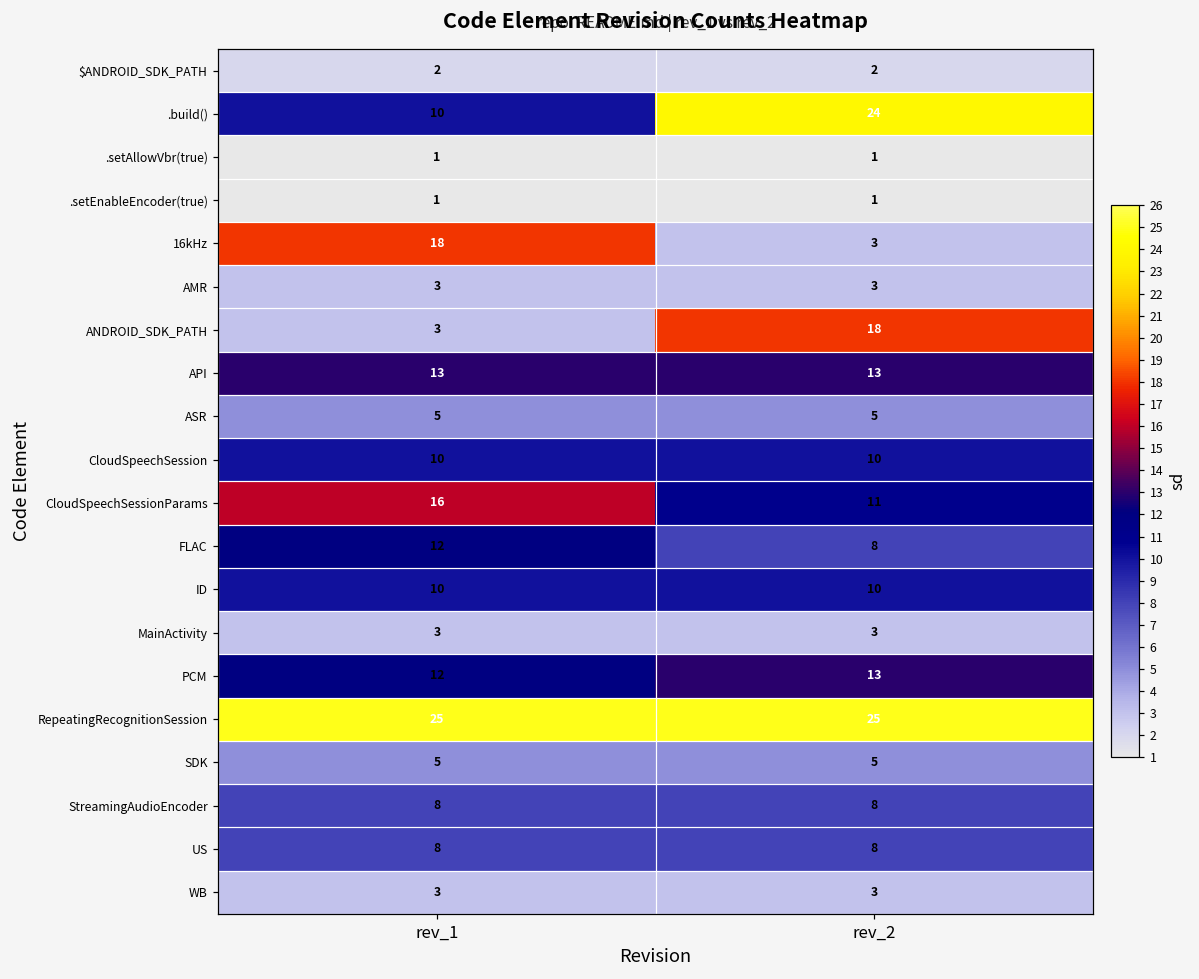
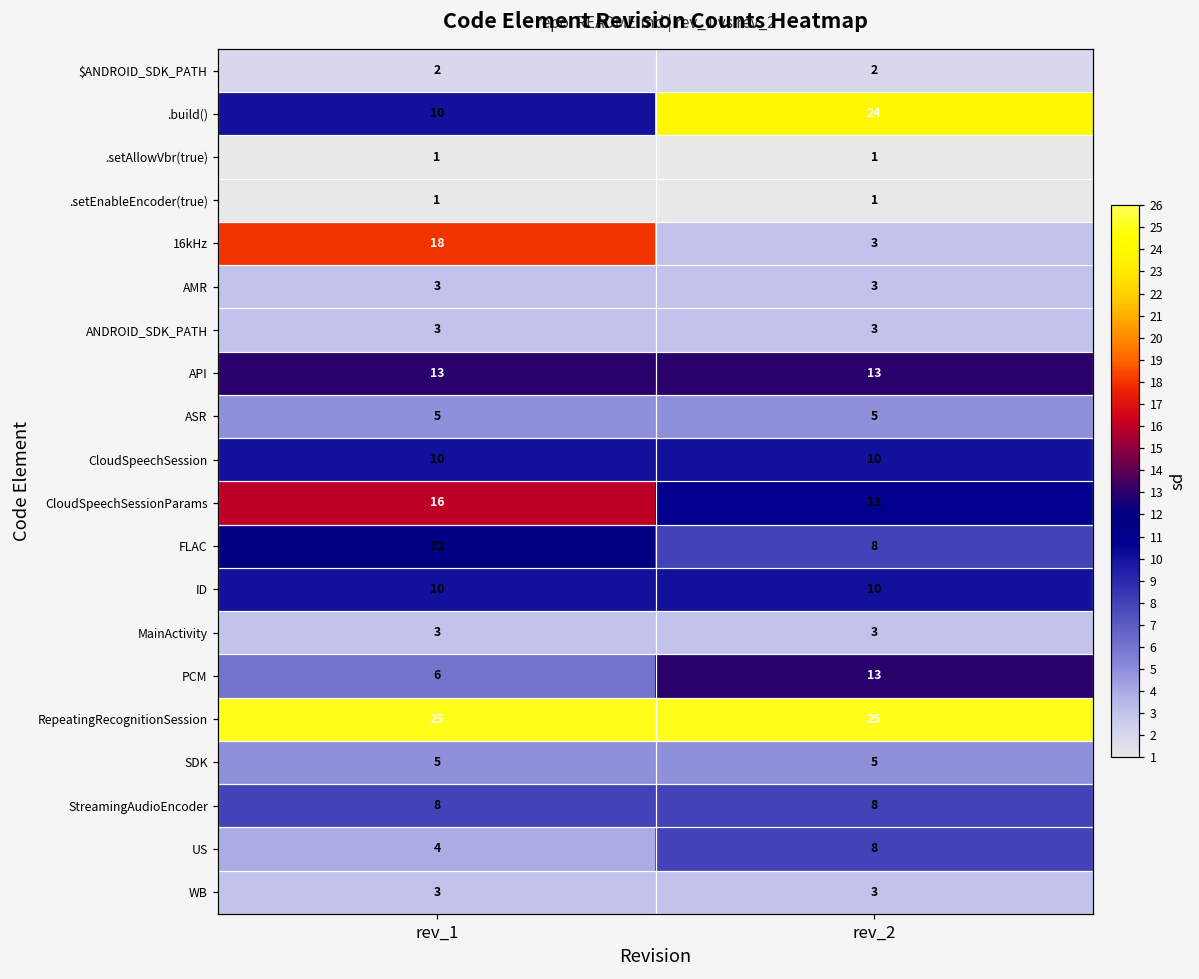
ANDROID_SDK_PATH, rev_2: 18 -> 3
PCM, rev_1: 12 -> 6
US, rev_1: 8 -> 4
